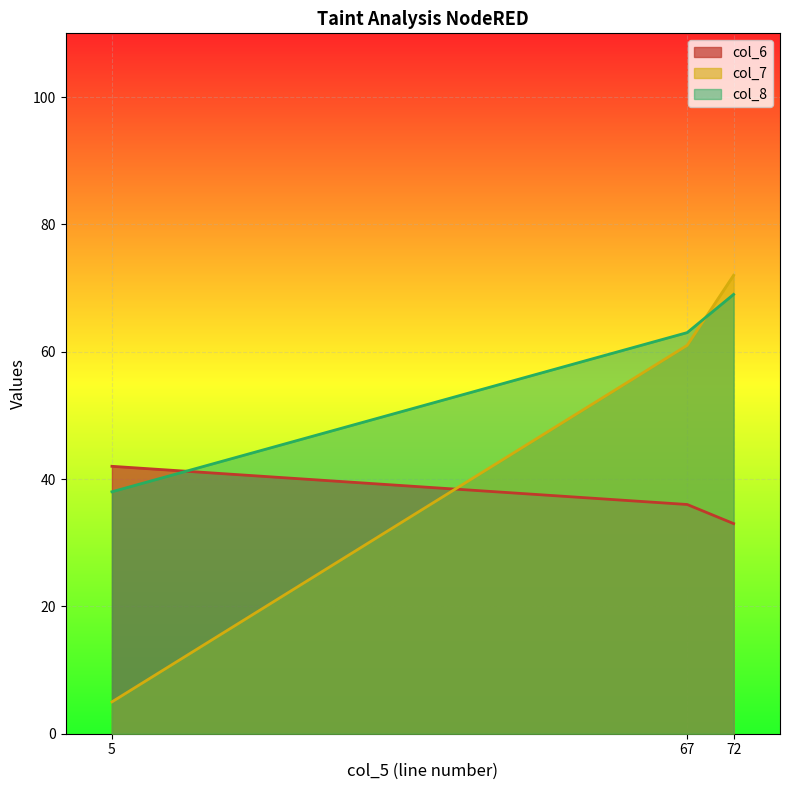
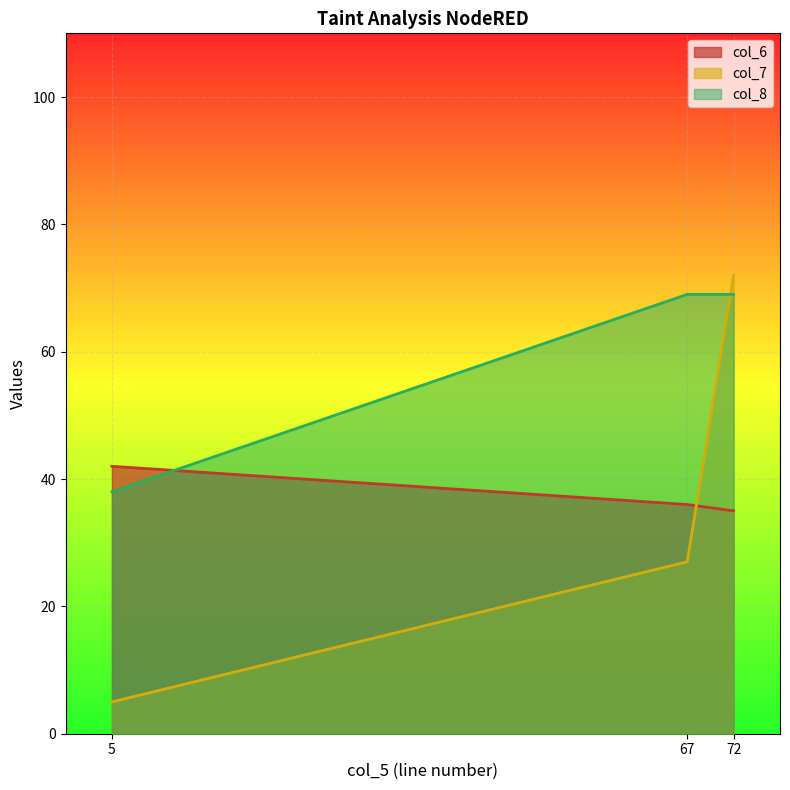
col_7, 67: 61 -> 27
col_8, 67: 63 -> 69
col_6, 72: 33 -> 35
